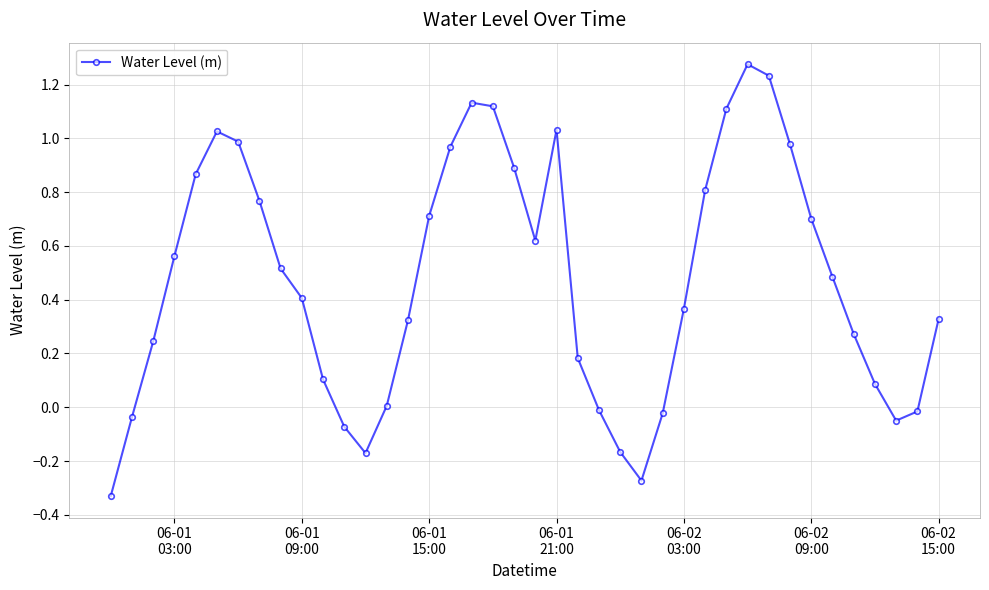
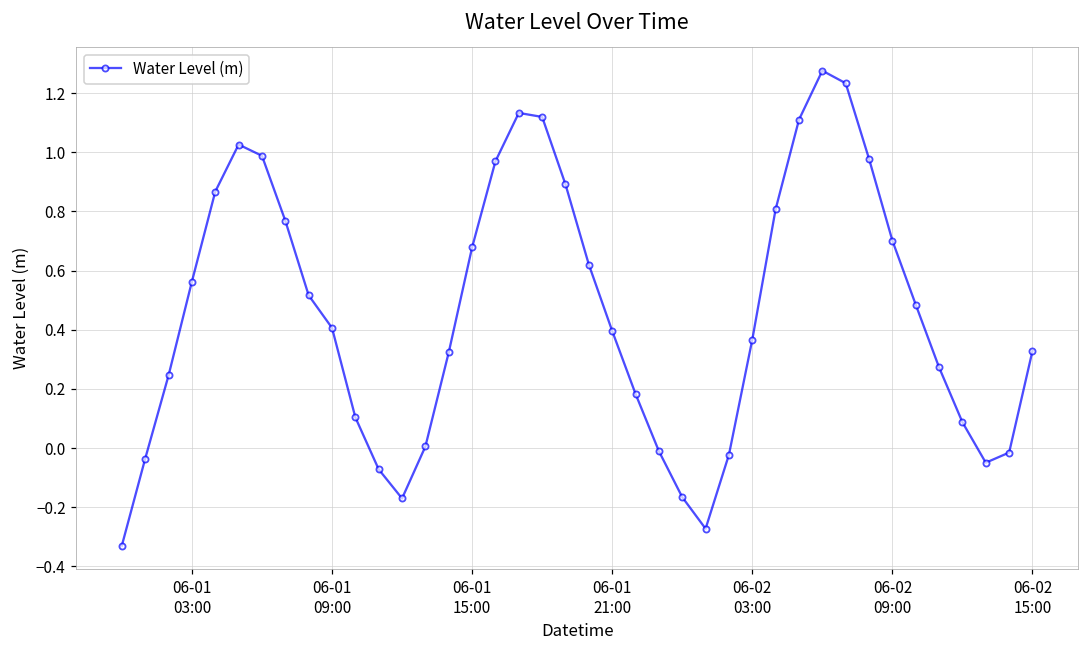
06-01 15:00: 0.71 -> 0.68
06-01 21:00: 1.03 -> 0.40
